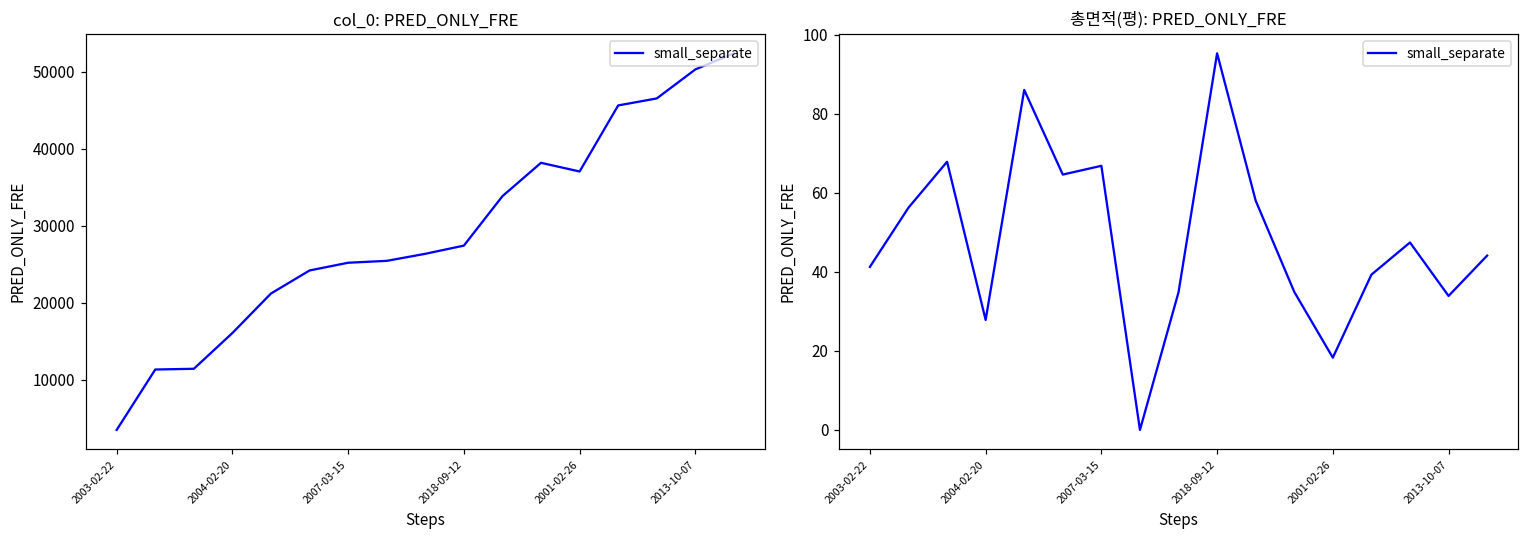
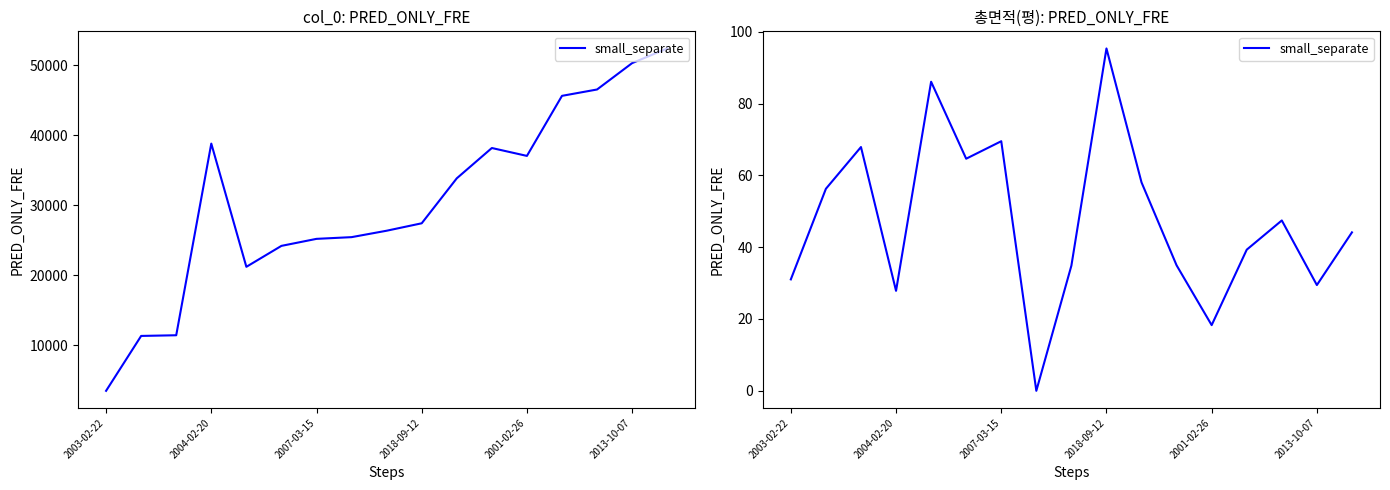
col_0: PRED_ONLY_FRE, 2004-02-20: 16000 -> 39000
총면적(평): PRED_ONLY_FRE, 2003-02-22: 41 -> 31
총면적(평): PRED_ONLY_FRE, 2007-03-15: 67 -> 70
총면적(평): PRED_ONLY_FRE, 2013-10-07: 34 -> 29
